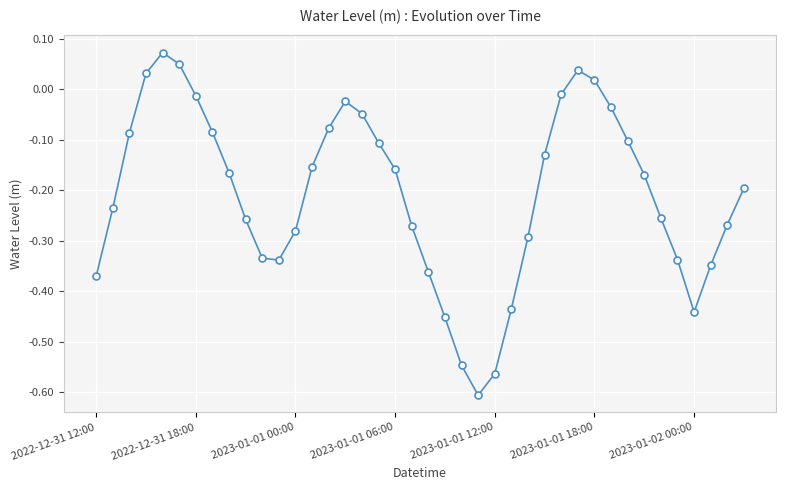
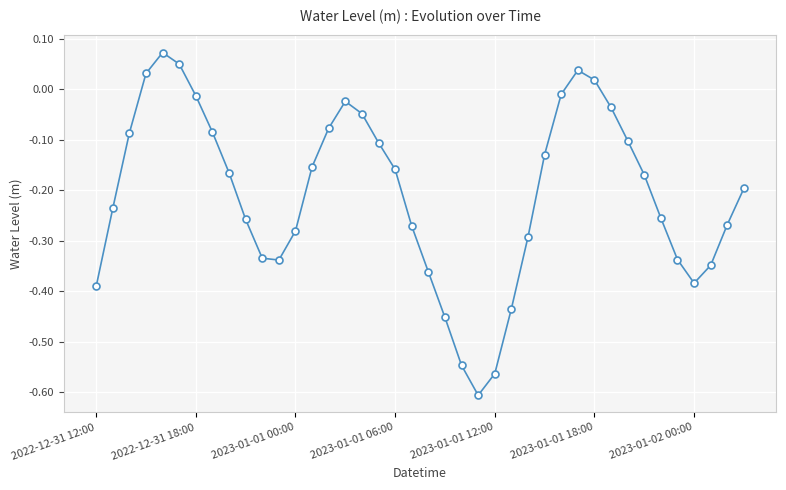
2022-12-31 12:00: -0.37 -> -0.39
2023-01-02 00:00: -0.44 -> -0.38
